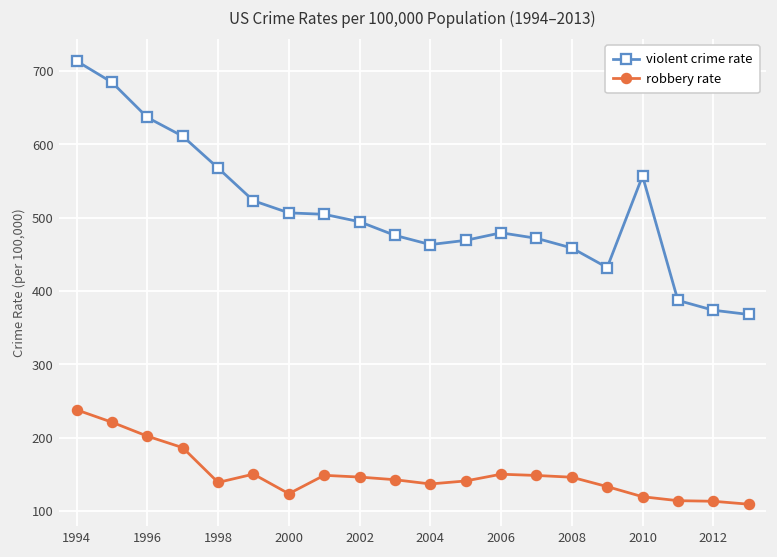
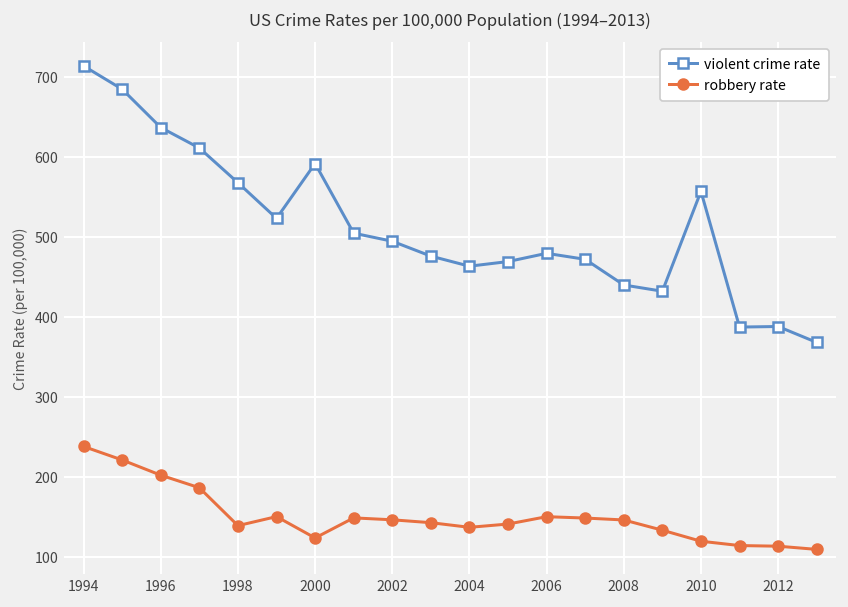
violent crime rate, 2000: 510 -> 590
violent crime rate, 2008: 460 -> 440
violent crime rate, 2012: 370 -> 390
